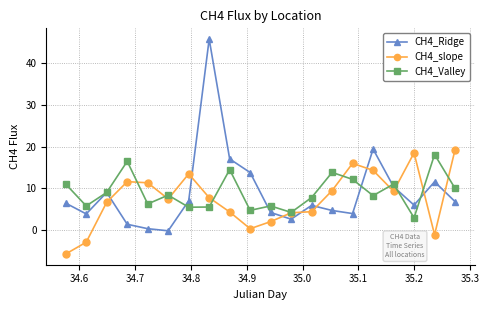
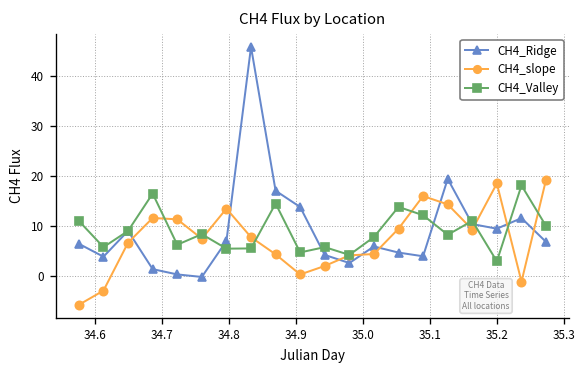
CH4_Ridge, 35.2: 6 -> 9
